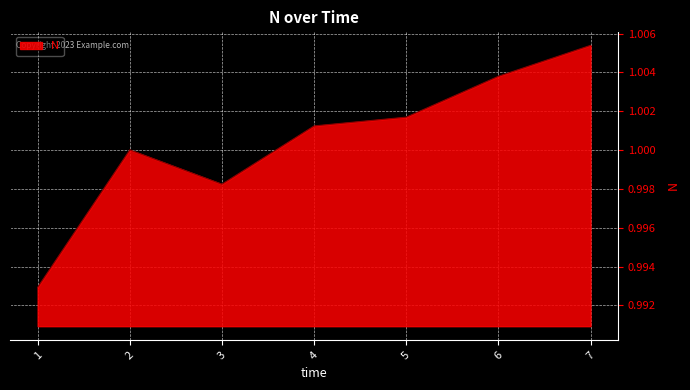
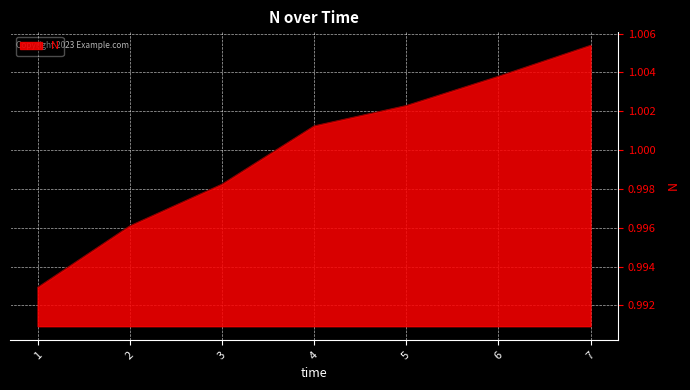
2: 1.0000 -> 0.9961
5: 1.0017 -> 1.0023
